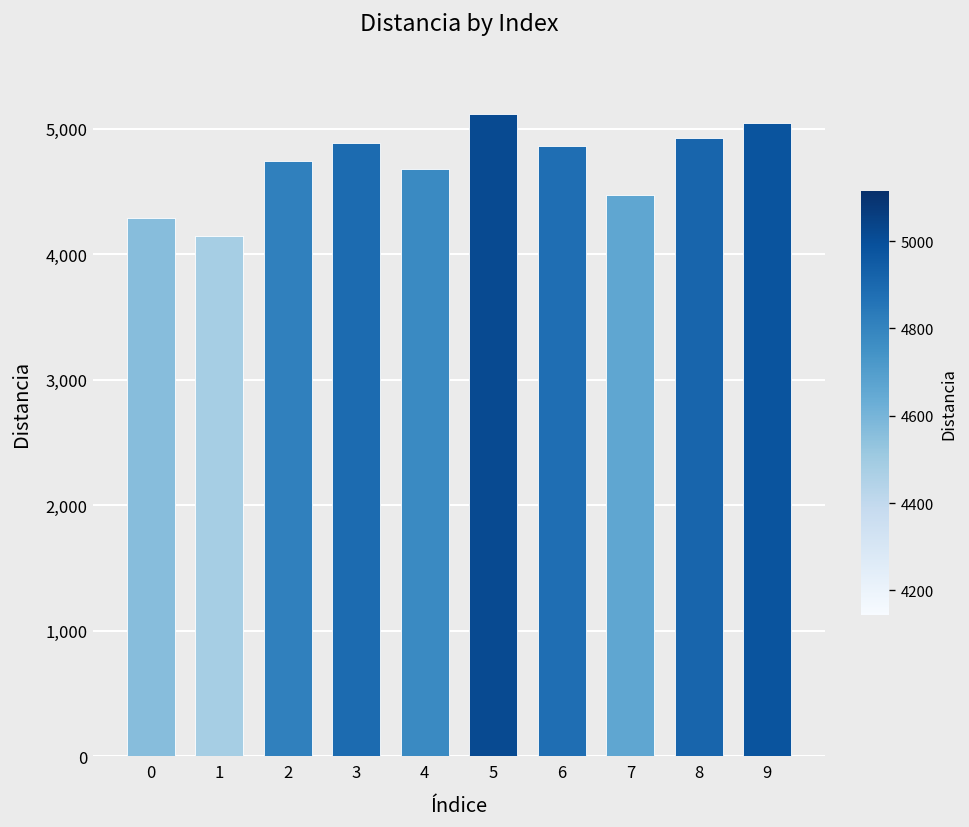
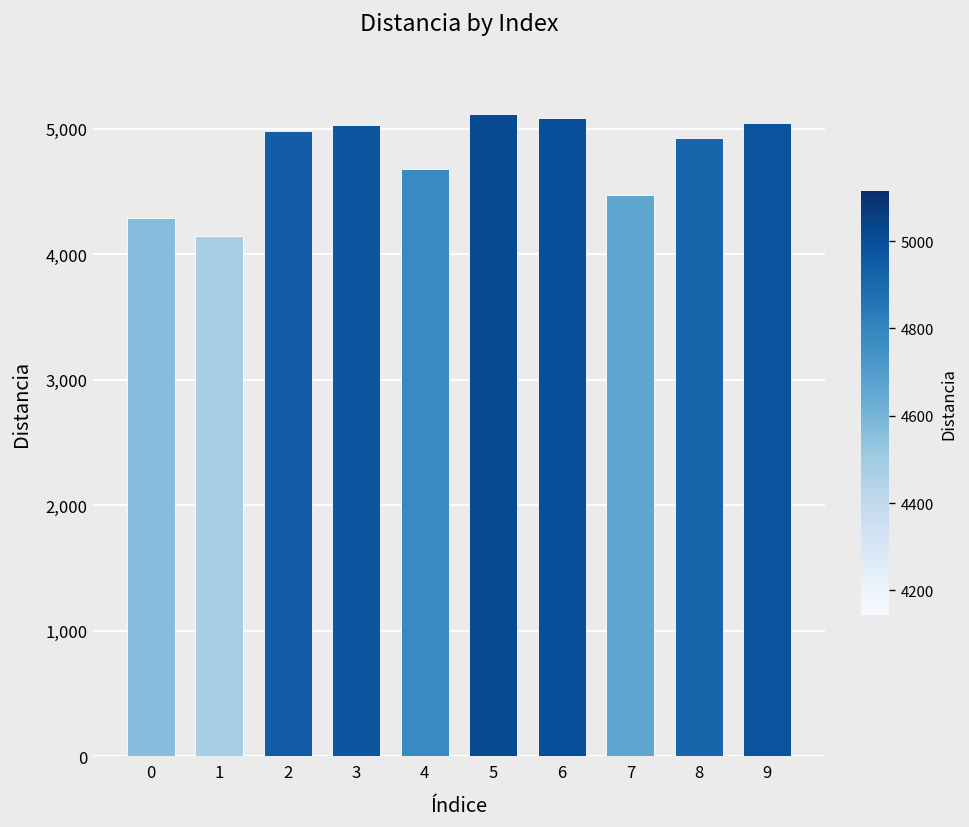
2: 4,750 -> 4,980
3: 4,890 -> 5,030
6: 4,860 -> 5,080
